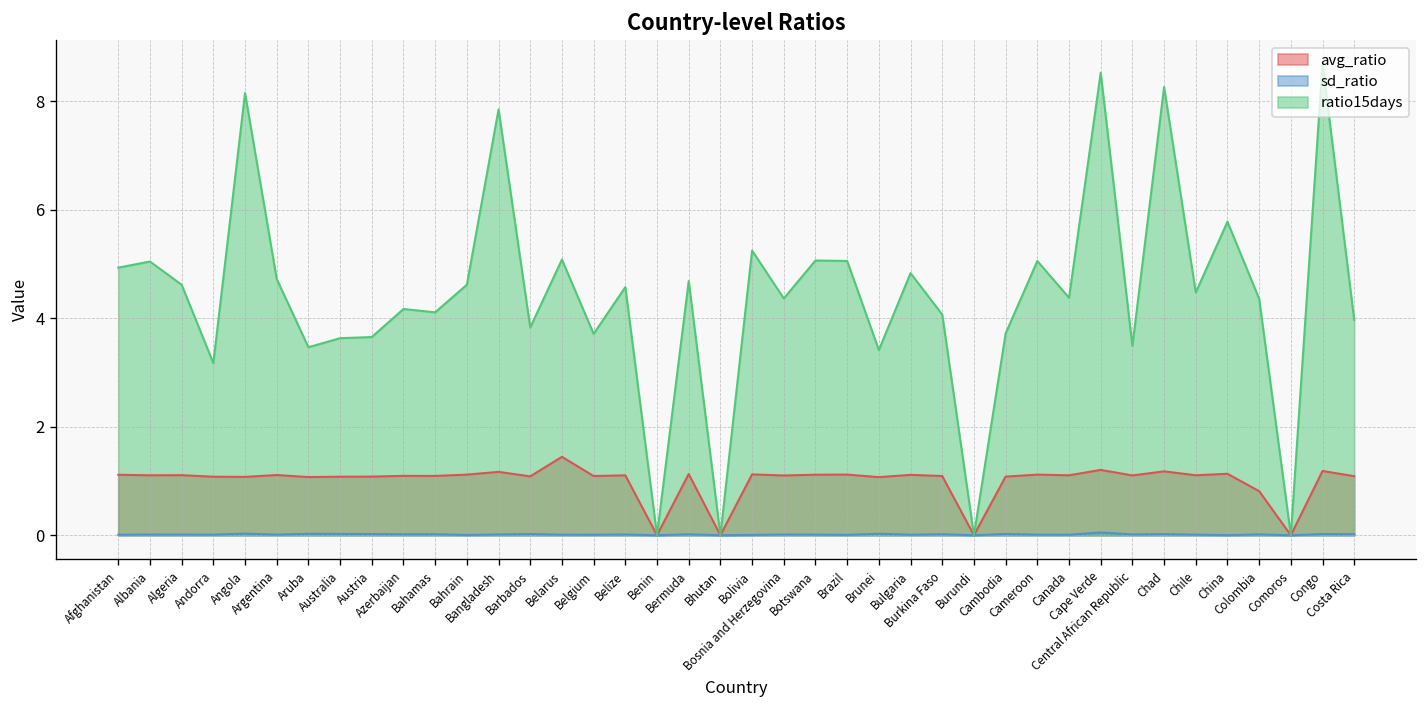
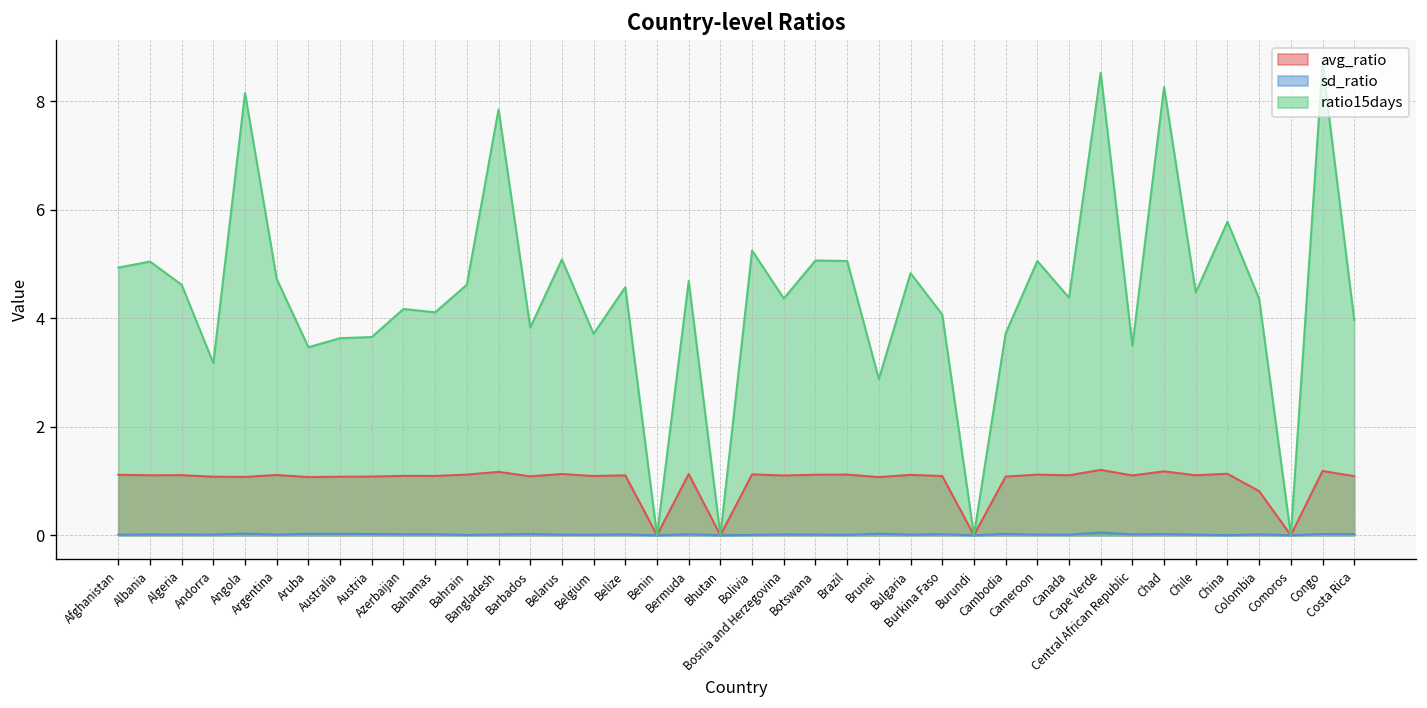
avg_ratio, Belarus: 1.4 -> 1.1
ratio15days, Brunei: 3.4 -> 2.9
